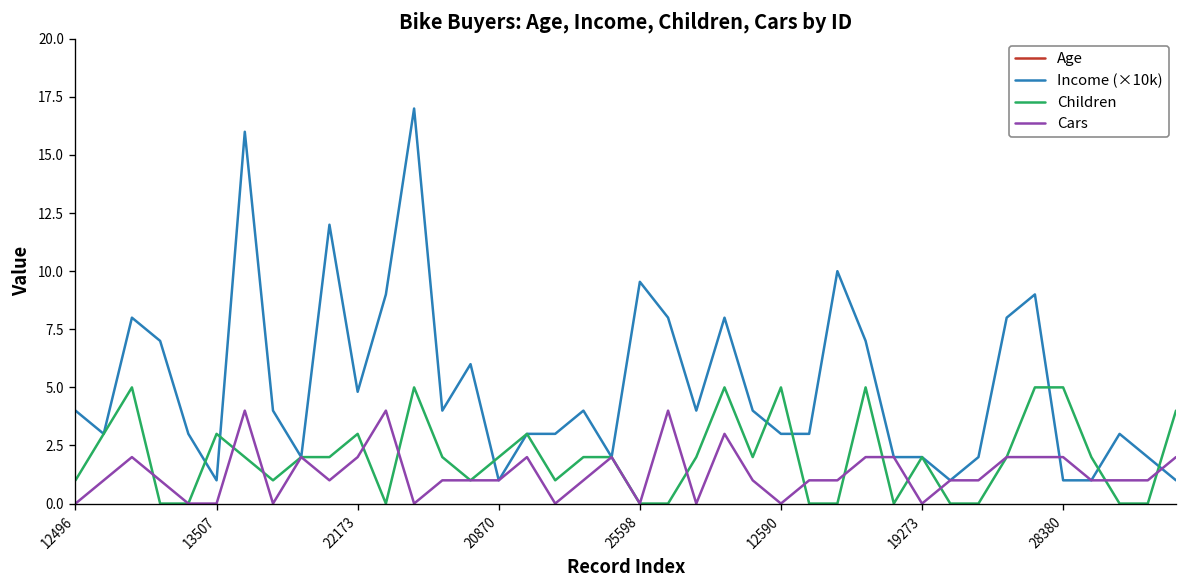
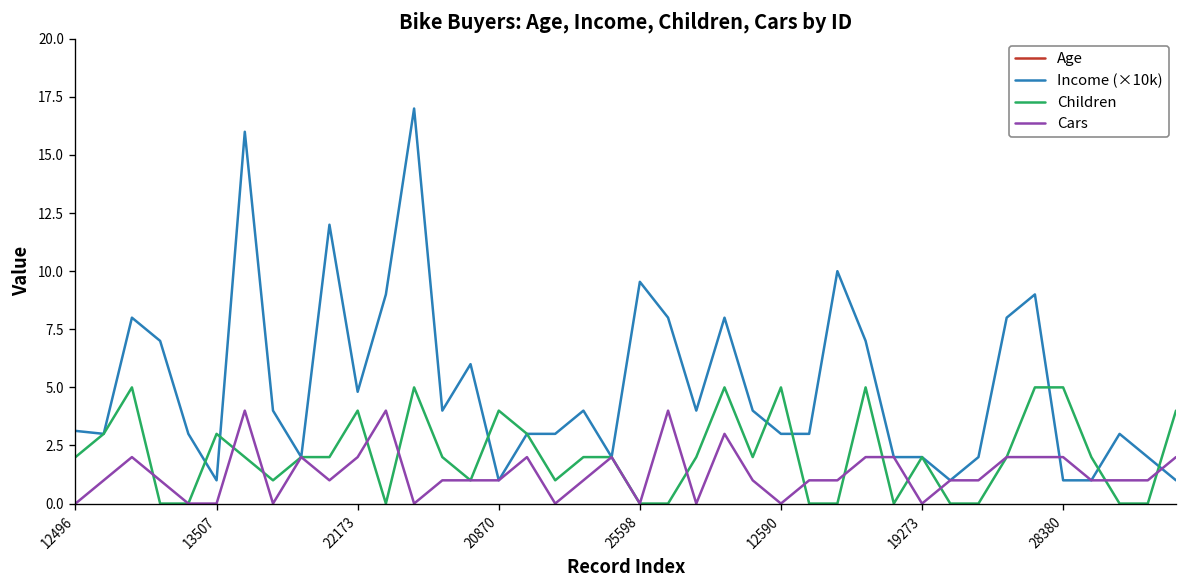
Income (×10k), 12496: 4.0 -> 3.1
Children, 12496: 1 -> 2
Children, 22173: 3 -> 4
Children, 20870: 2 -> 4
